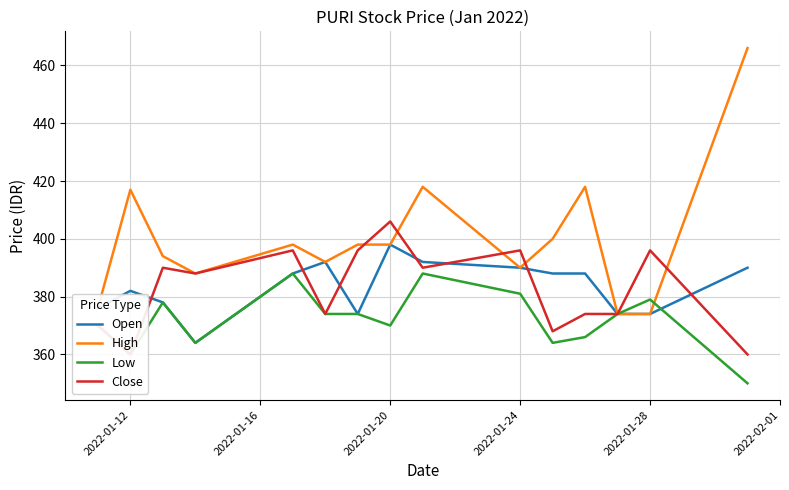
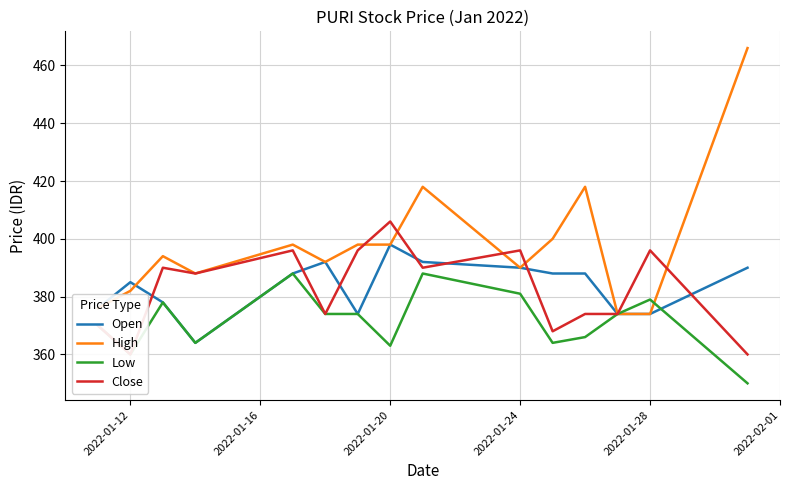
Open, 2022-01-12: 382 -> 385
High, 2022-01-12: 417 -> 382
Low, 2022-01-20: 370 -> 363
